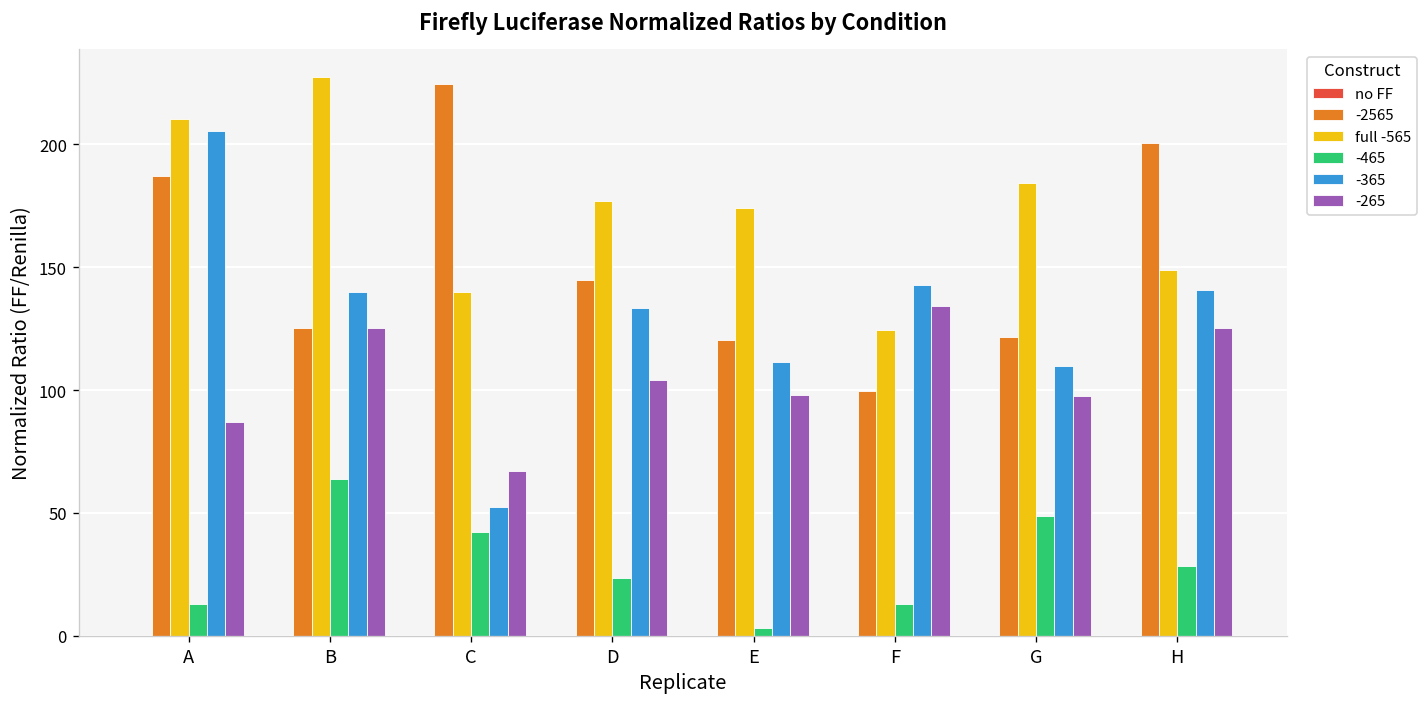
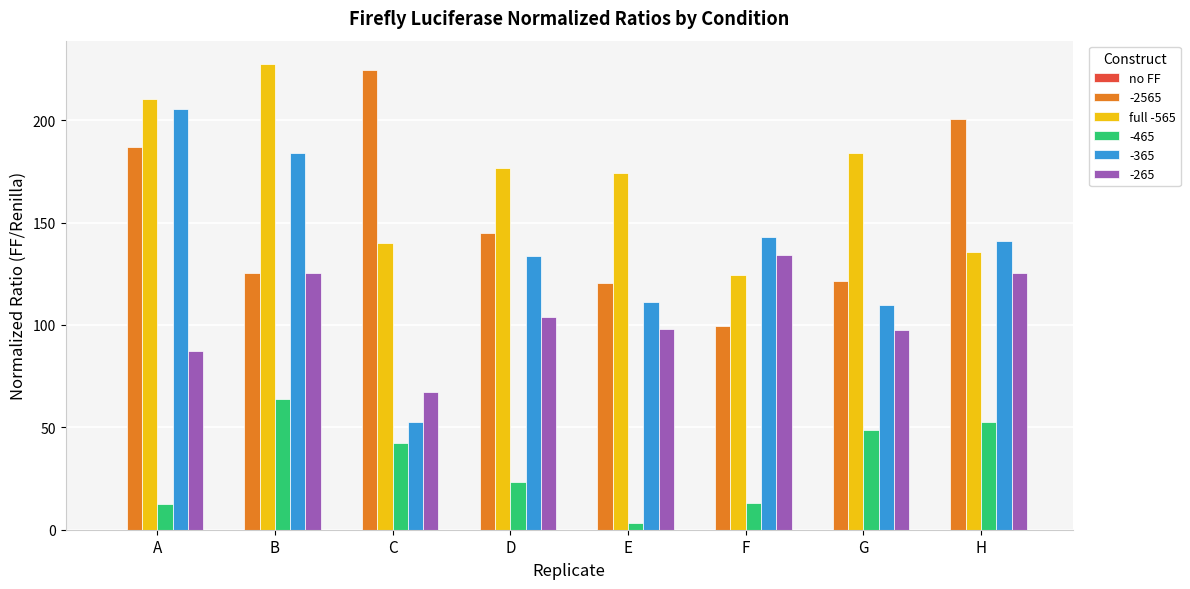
-365, B: 140 -> 184
full -565, H: 149 -> 136
-465, H: 28 -> 53
